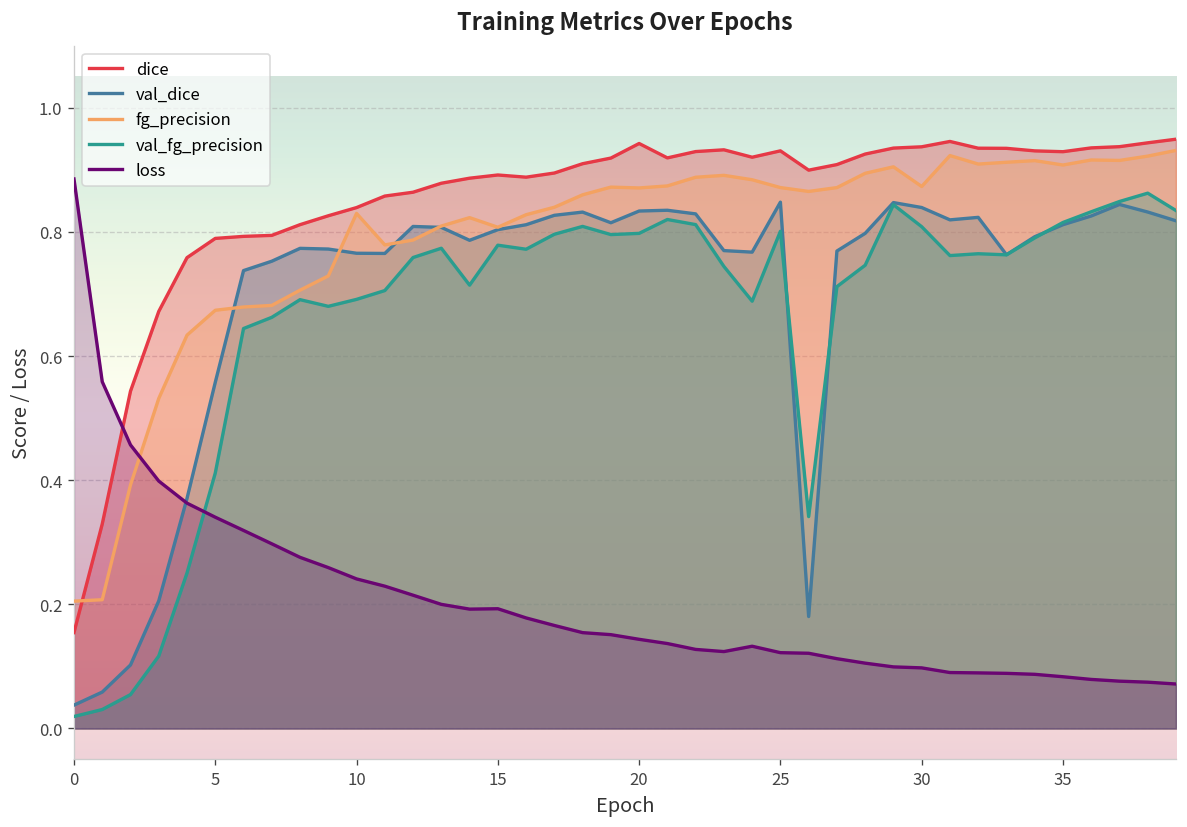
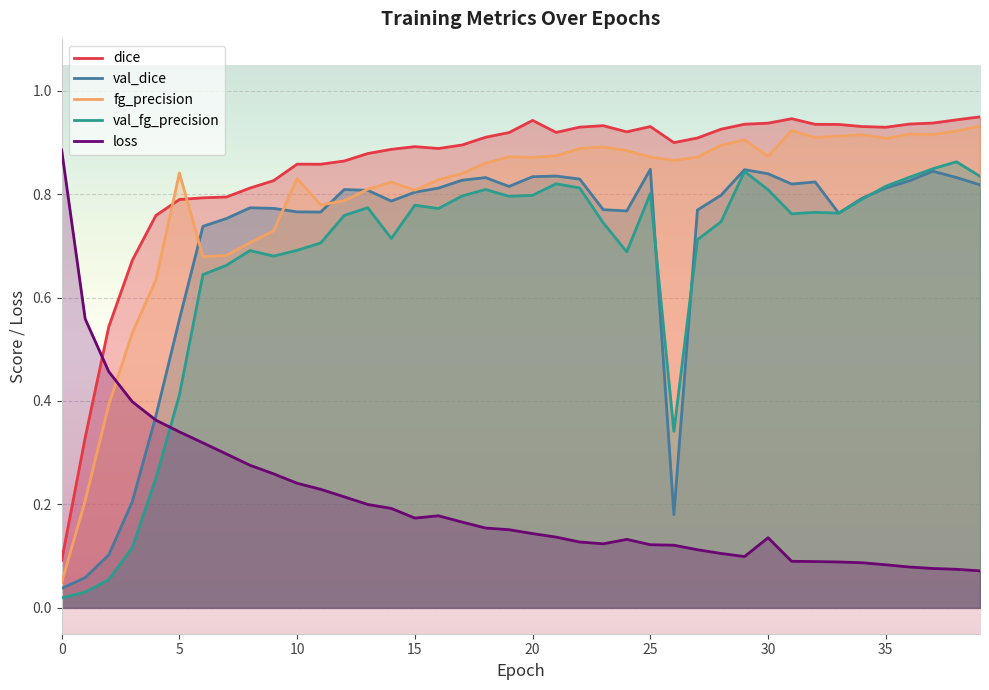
dice, 0: 0.15 -> 0.09
fg_precision, 0: 0.21 -> 0.05
fg_precision, 5: 0.67 -> 0.84
dice, 10: 0.84 -> 0.86
loss, 15: 0.19 -> 0.17
loss, 30: 0.10 -> 0.14
